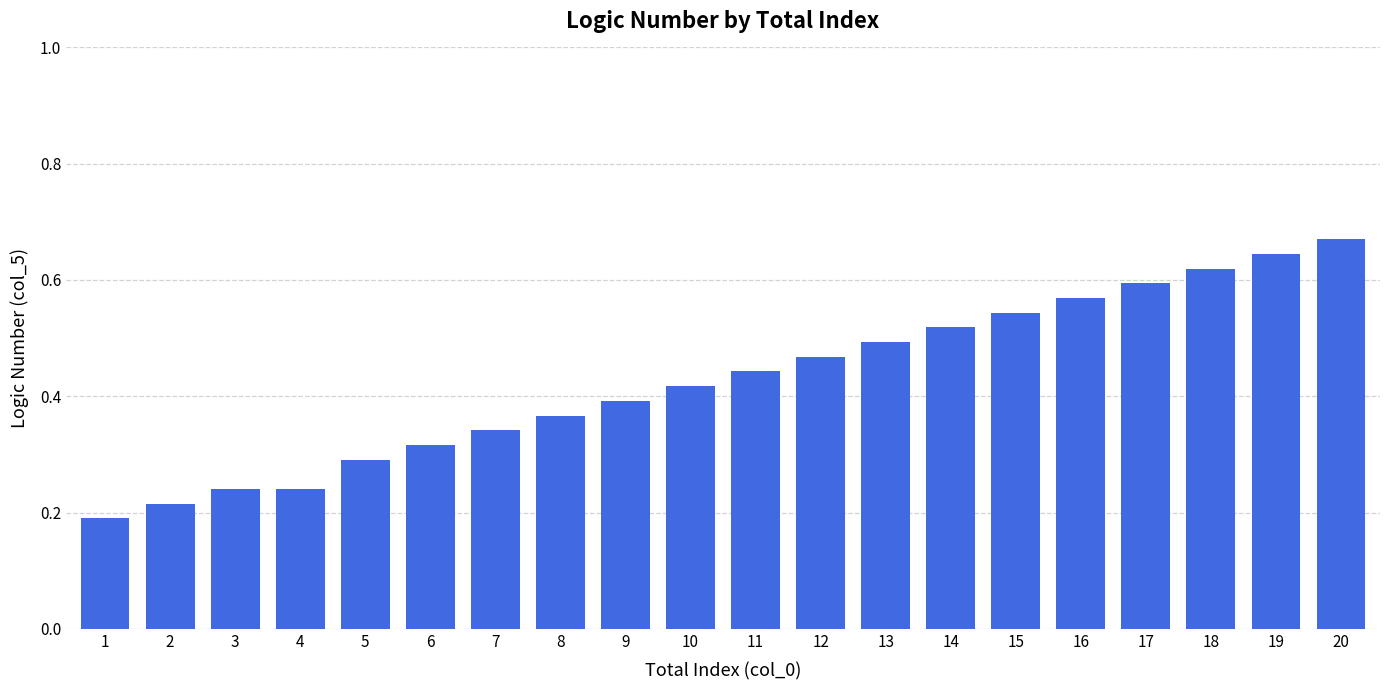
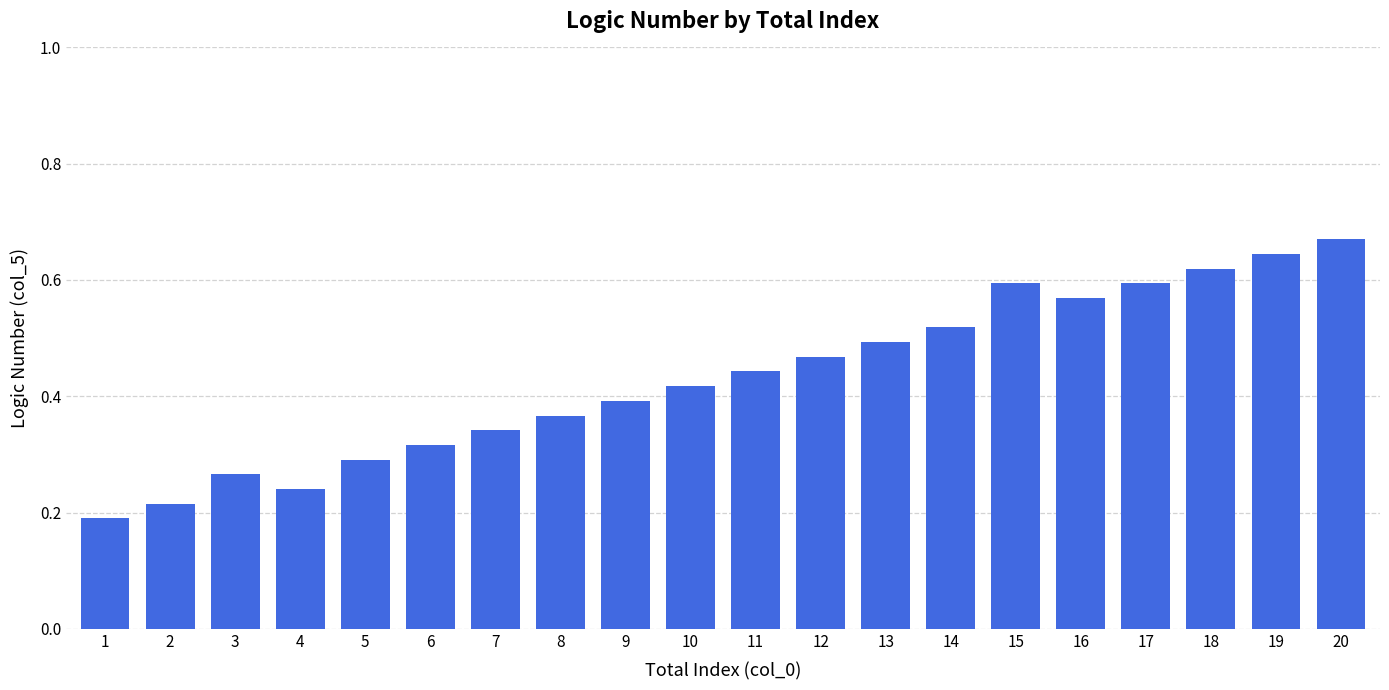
3: 0.24 -> 0.27
15: 0.54 -> 0.59
